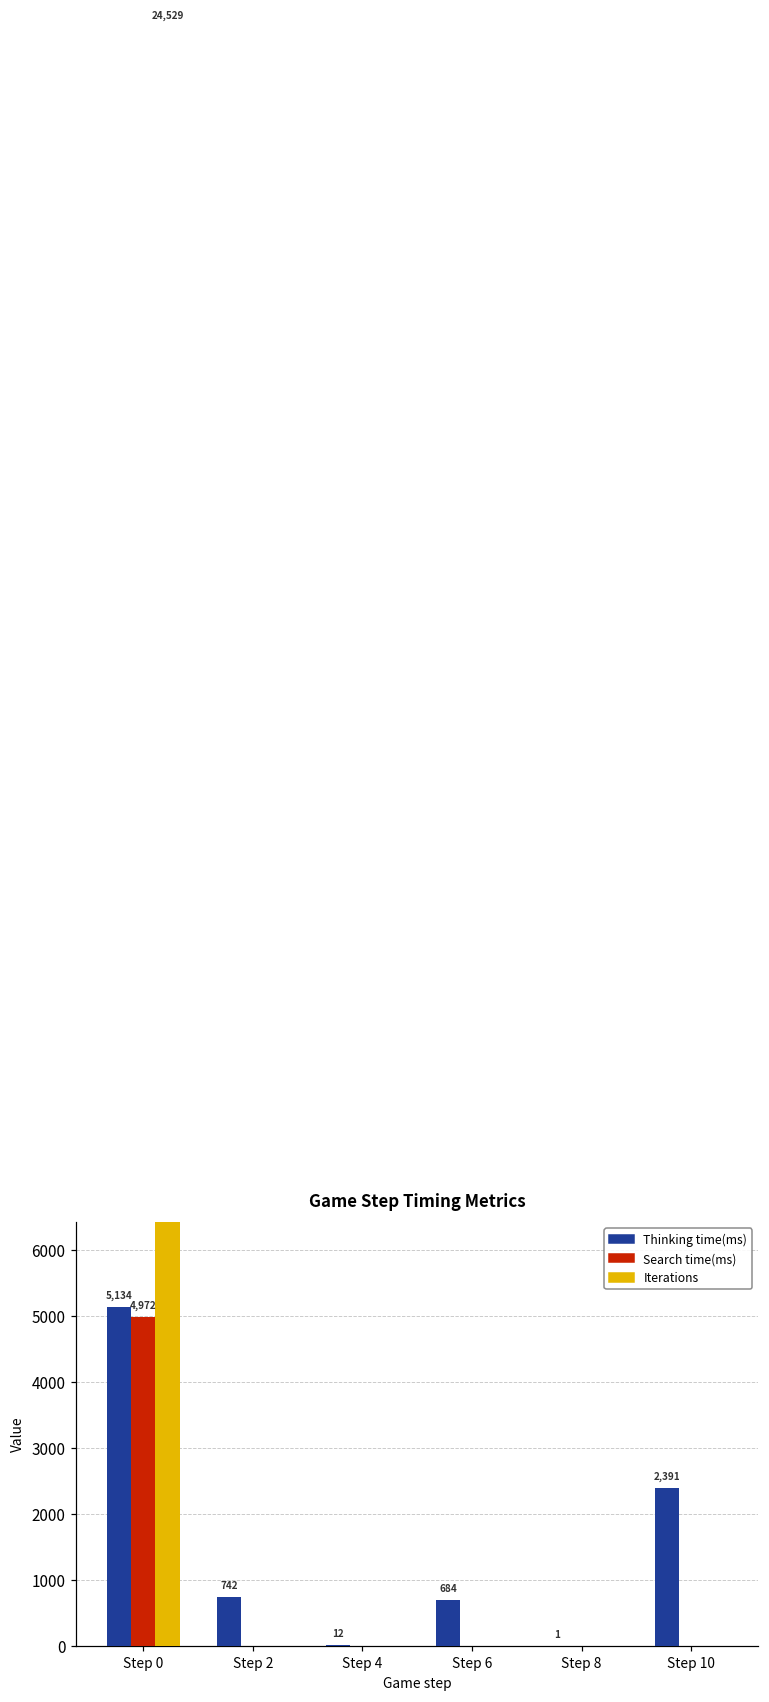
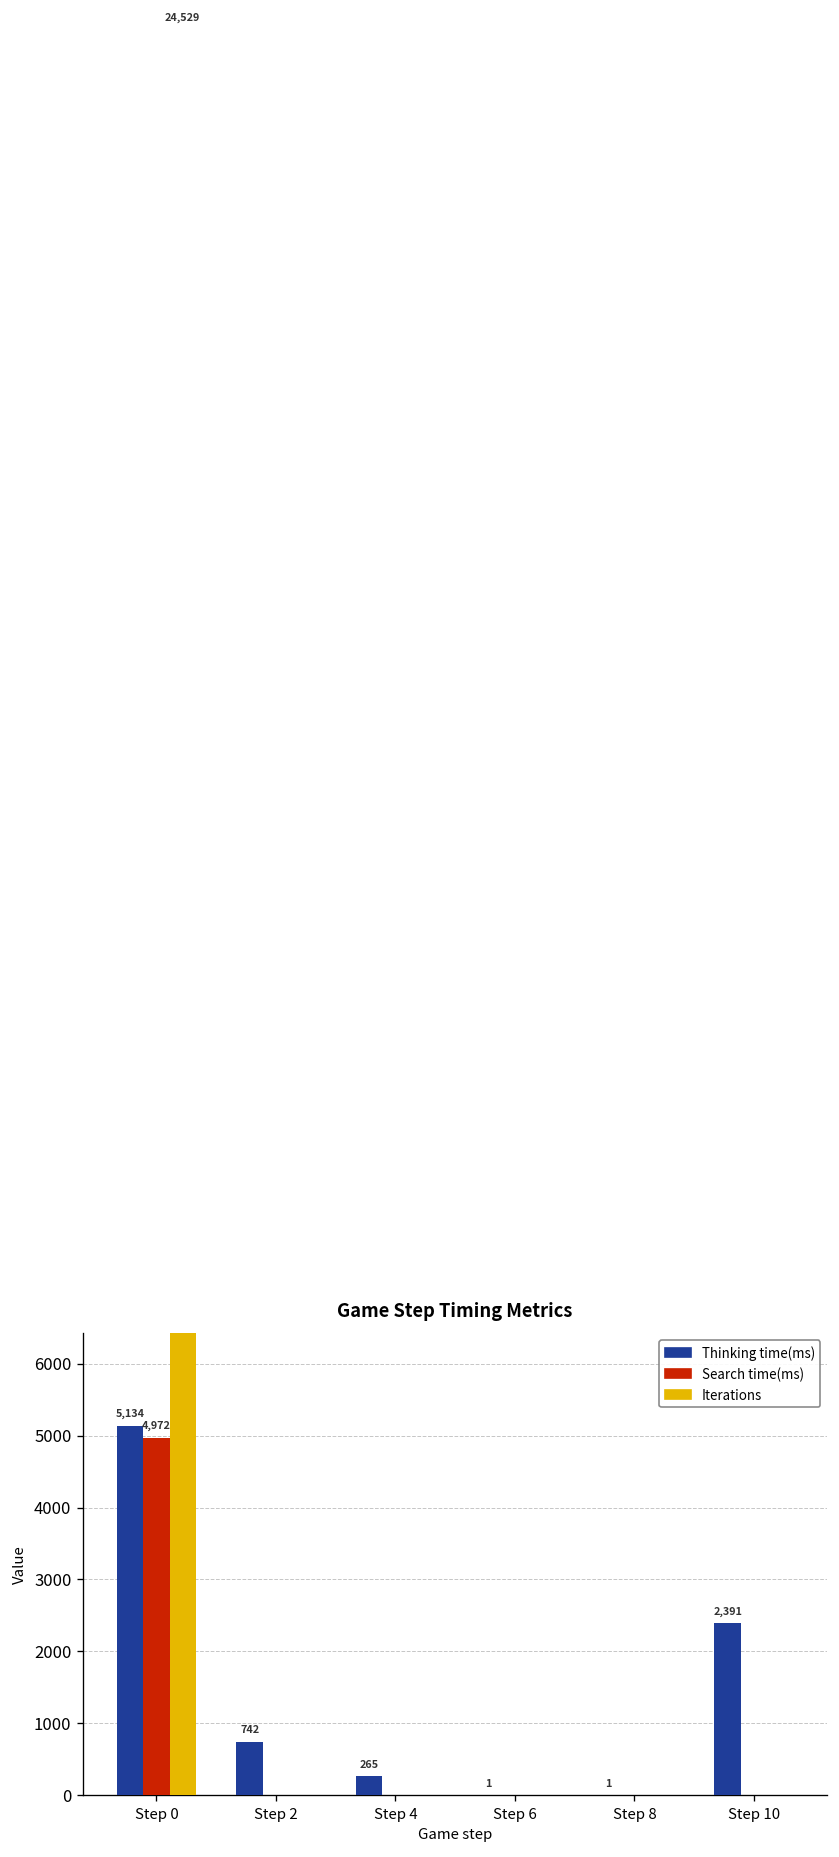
Thinking time(ms), Step 4: 12 -> 265
Thinking time(ms), Step 6: 684 -> 1
